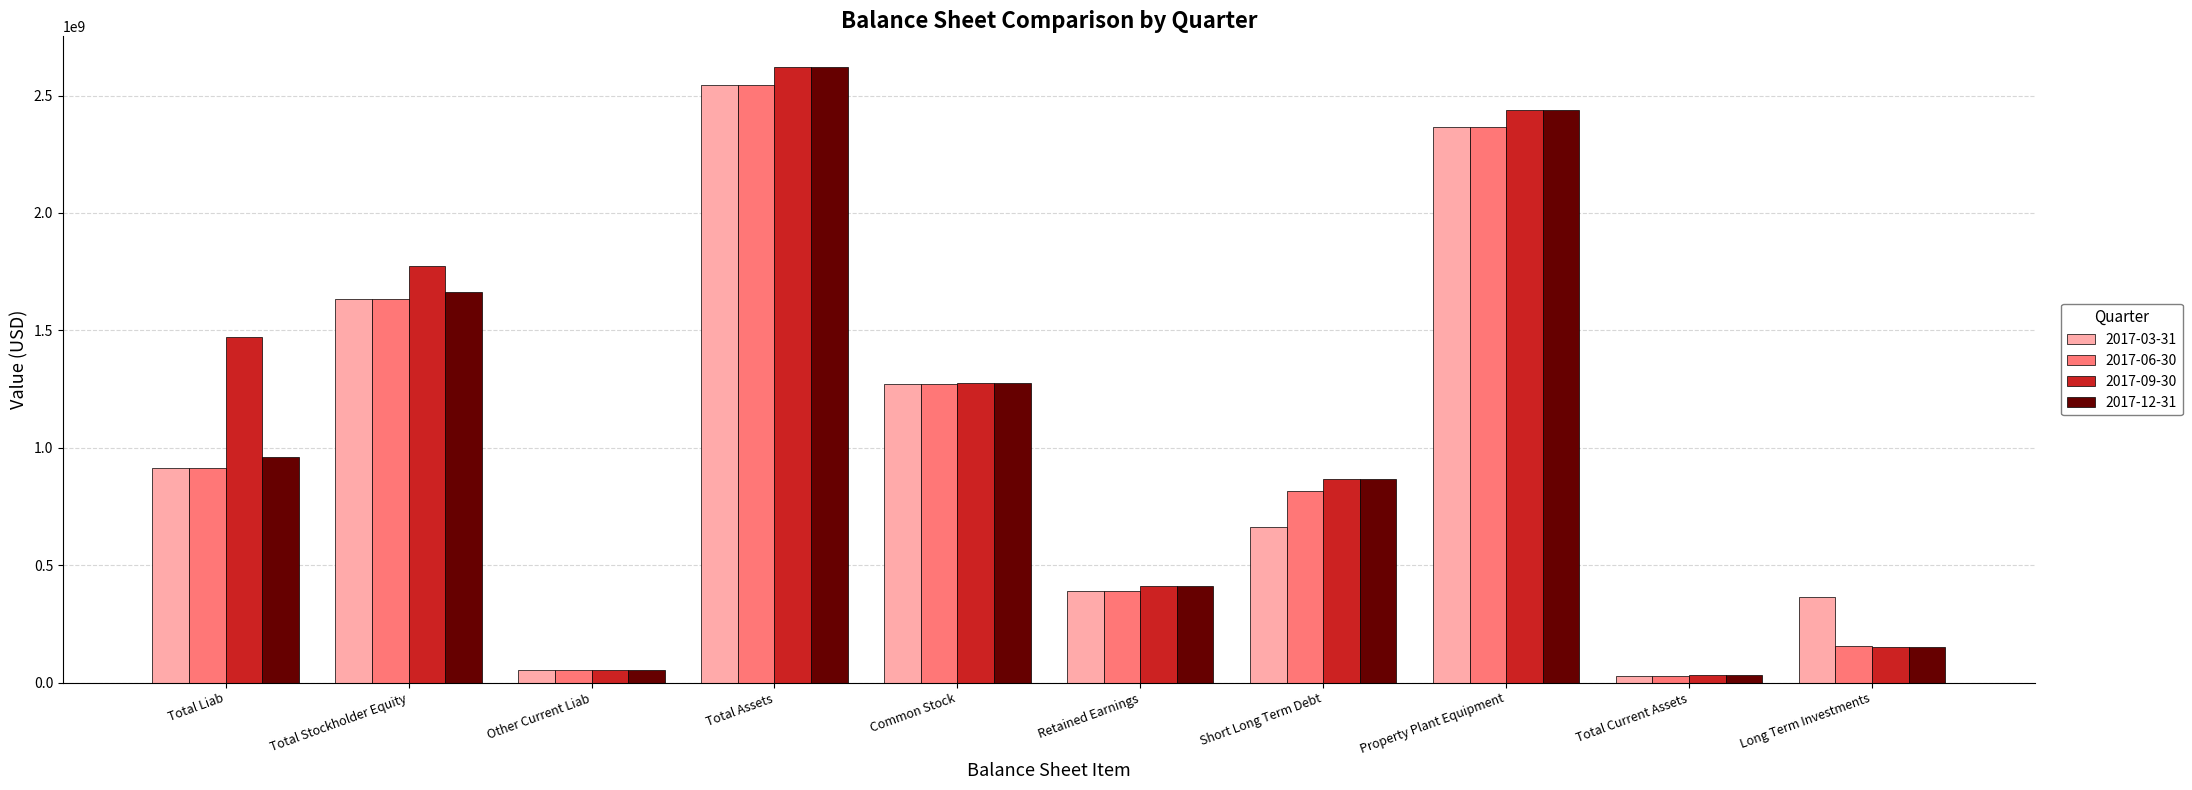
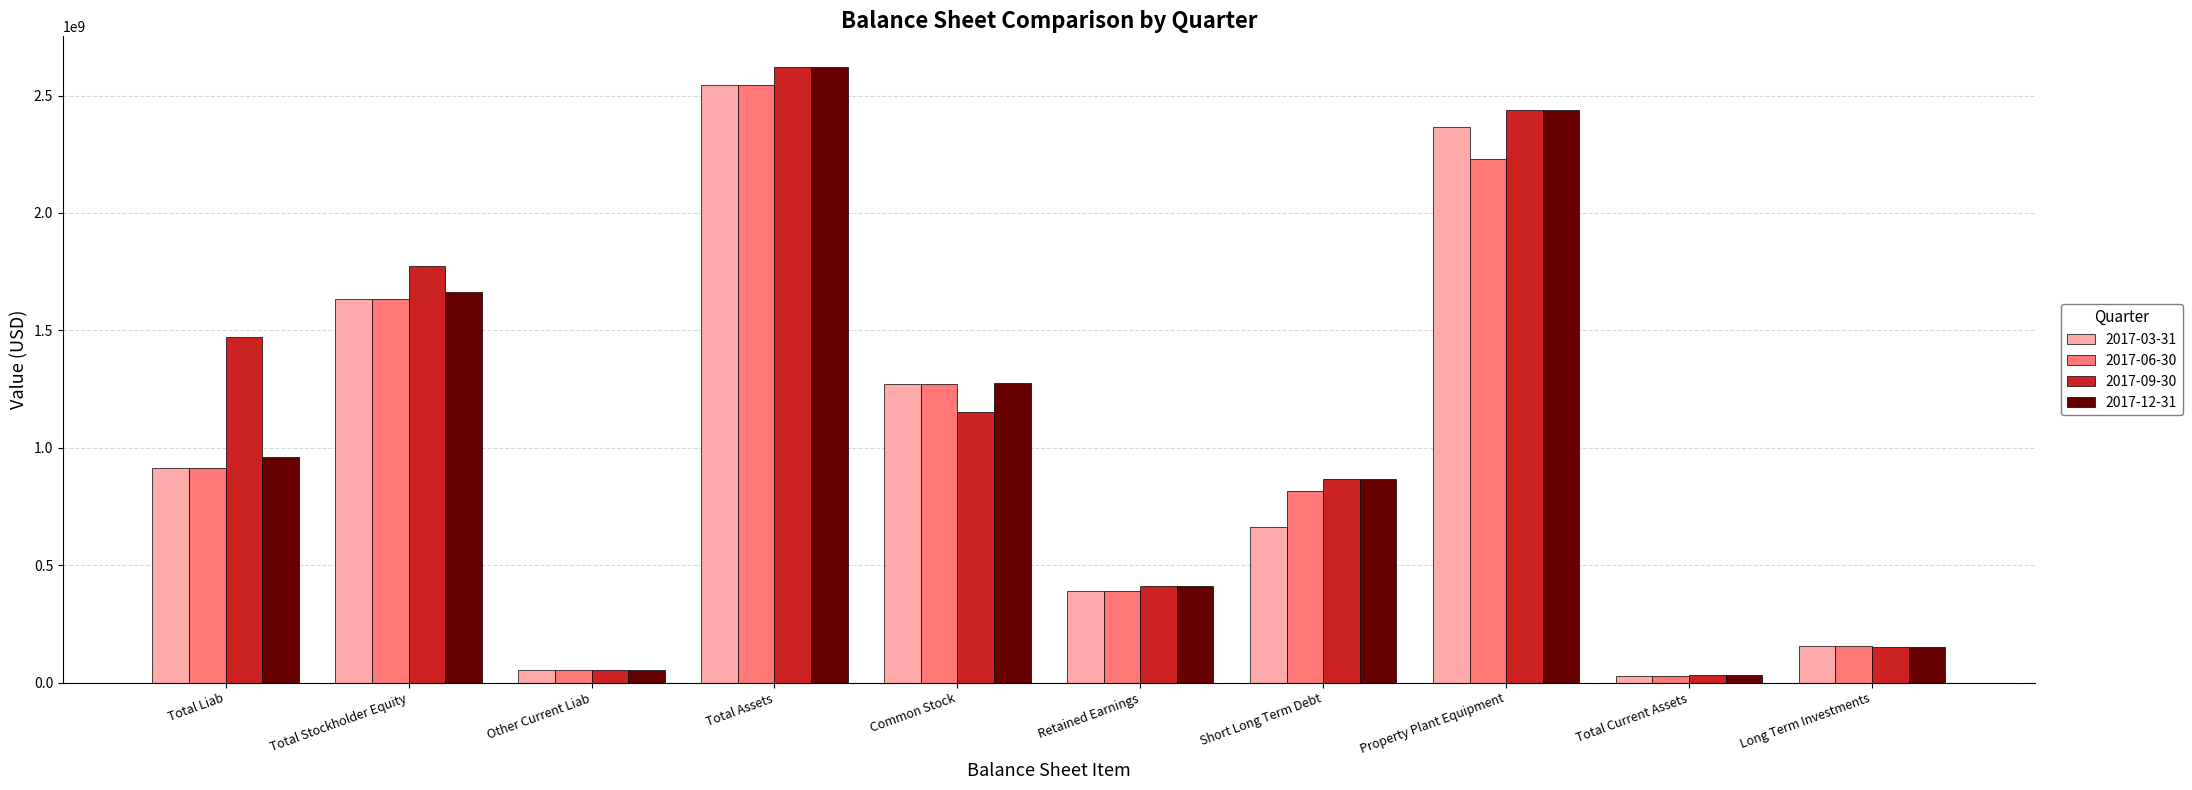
2017-09-30, Common Stock: 1280000000 -> 1150000000
2017-06-30, Property Plant Equipment: 2360000000 -> 2230000000
2017-03-31, Long Term Investments: 360000000 -> 150000000
